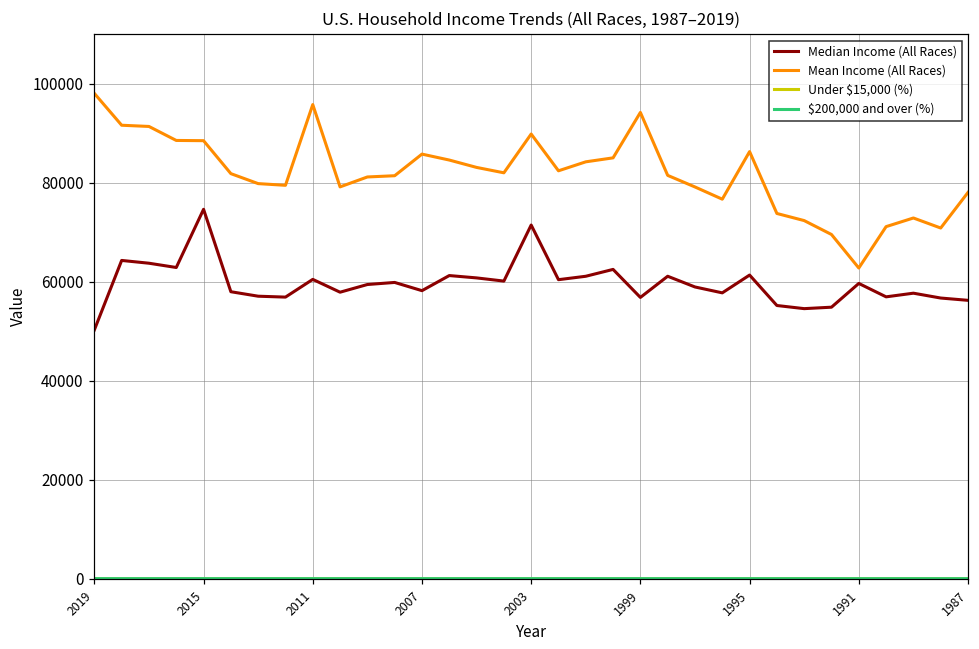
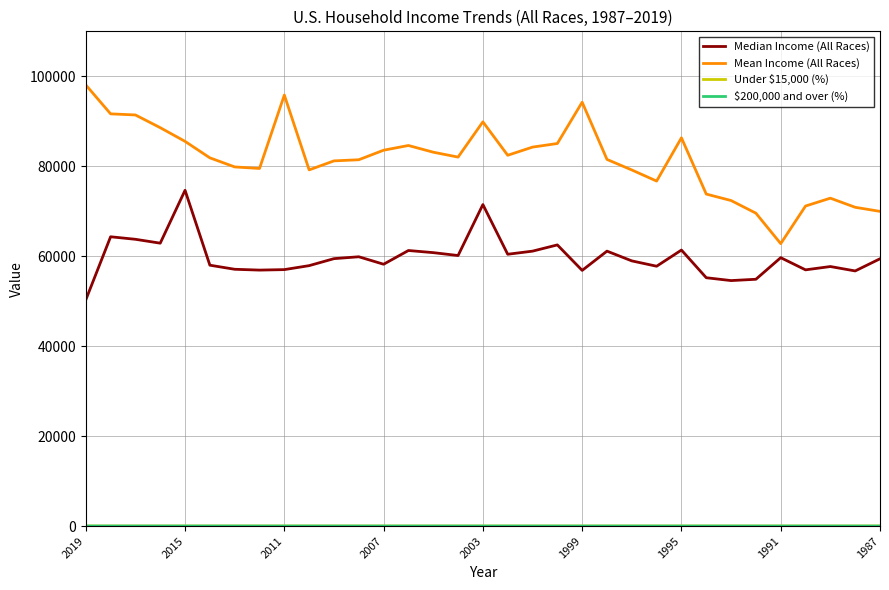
Mean Income (All Races), 2015: 89000 -> 86000
Median Income (All Races), 2011: 60000 -> 57000
Mean Income (All Races), 2007: 86000 -> 84000
Median Income (All Races), 1987: 56000 -> 59000
Mean Income (All Races), 1987: 78000 -> 70000
